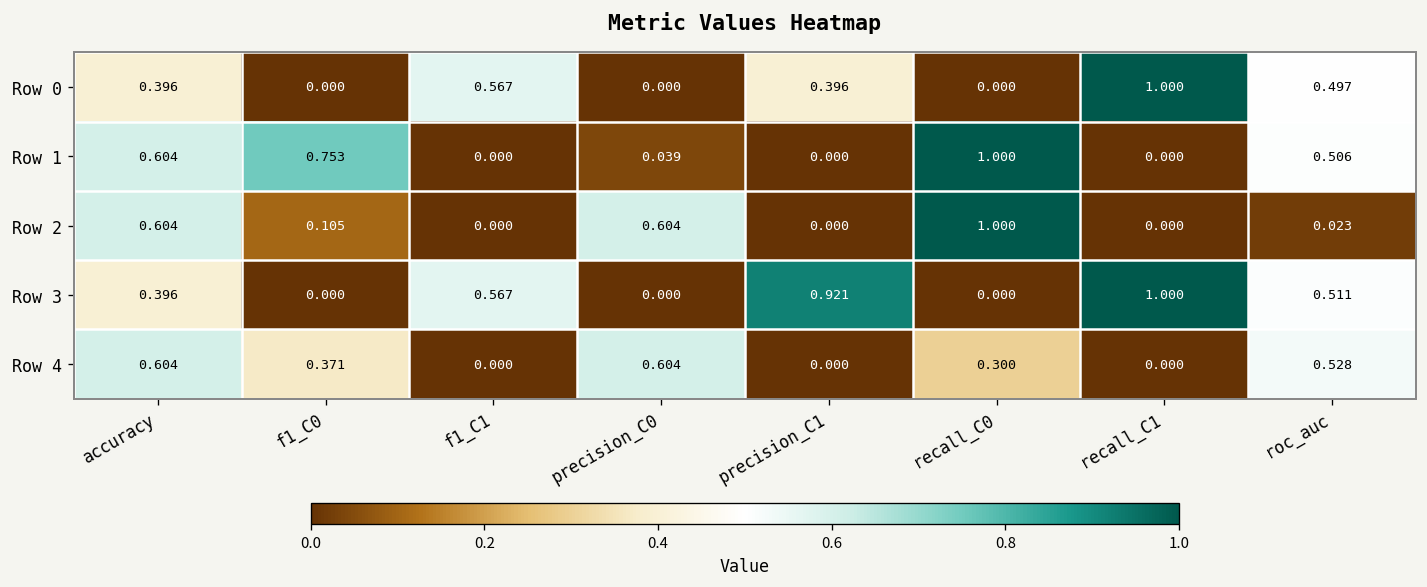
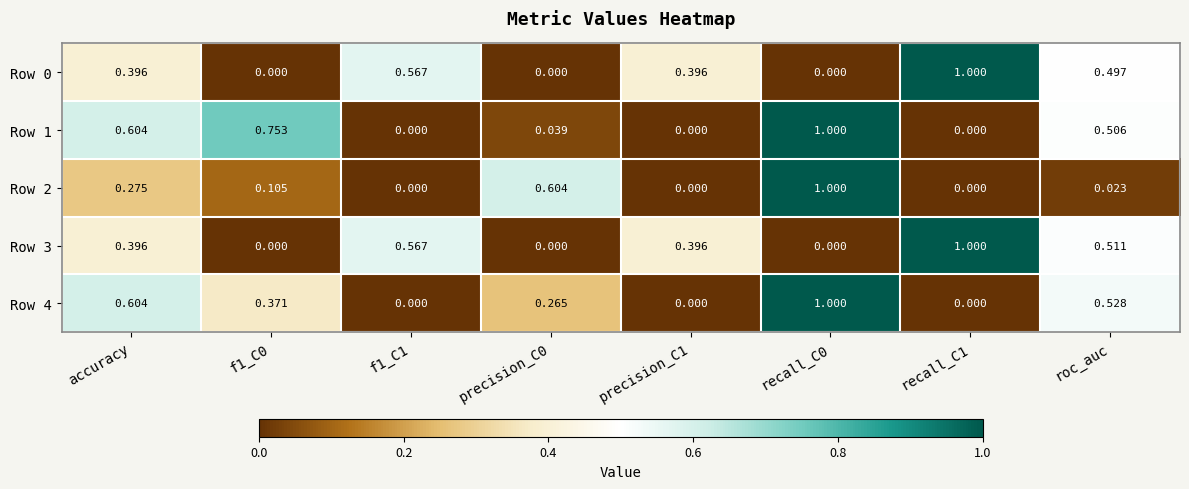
Row 2, accuracy: 0.604 -> 0.275
Row 3, precision_C1: 0.921 -> 0.396
Row 4, precision_C0: 0.604 -> 0.265
Row 4, recall_C0: 0.300 -> 1.000
